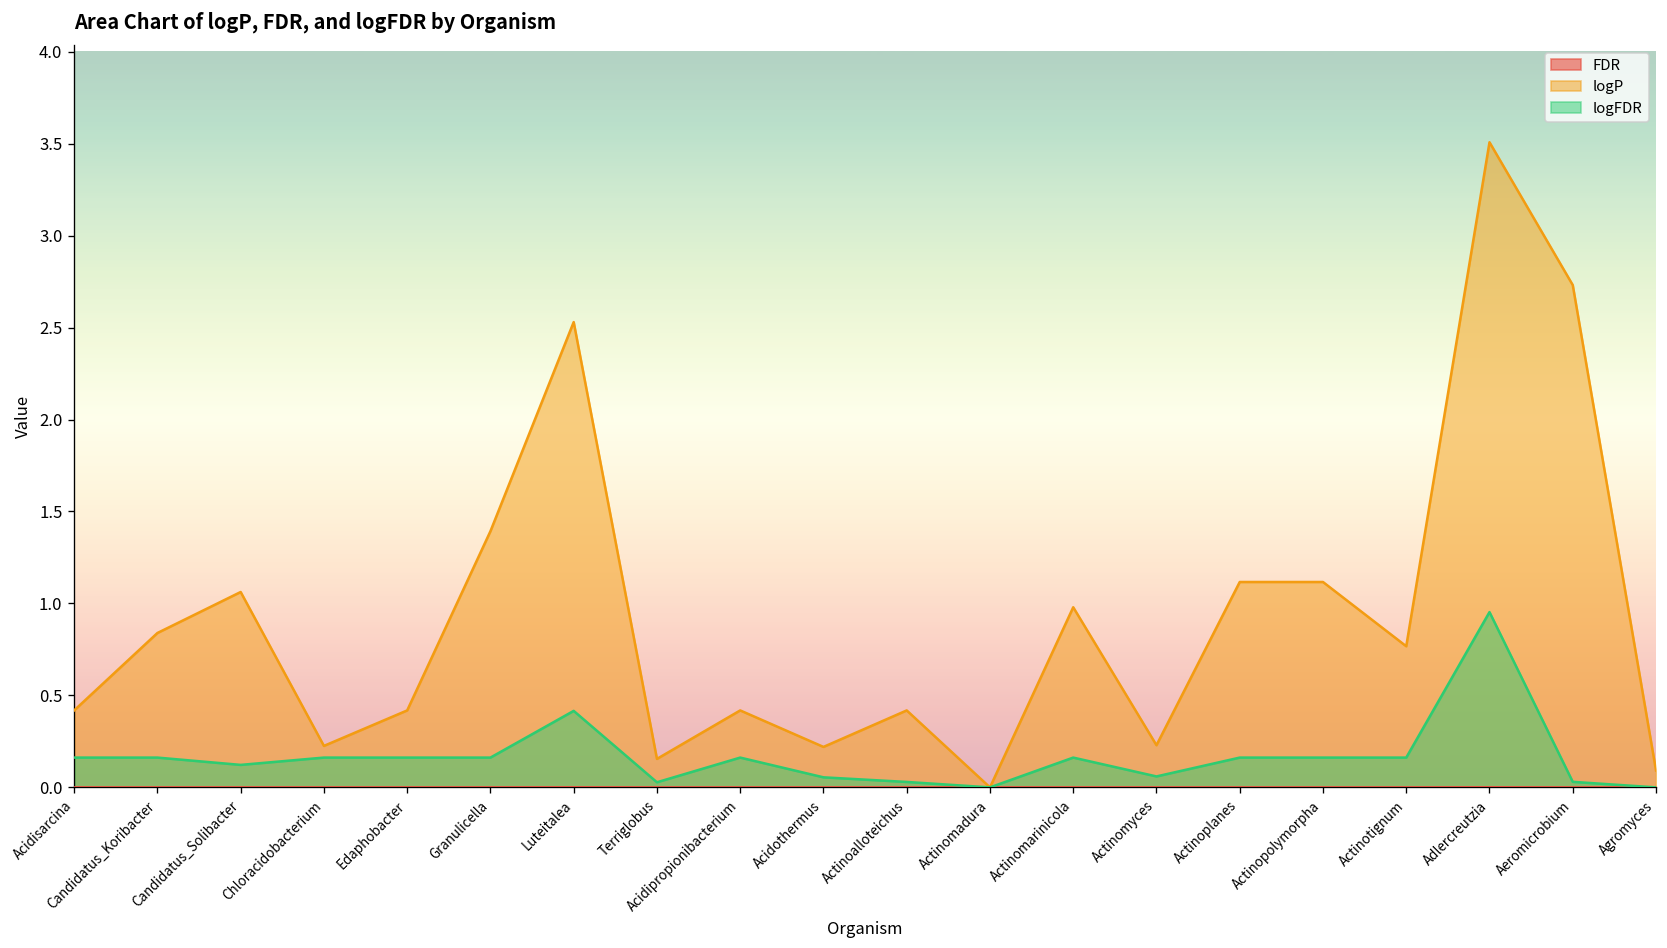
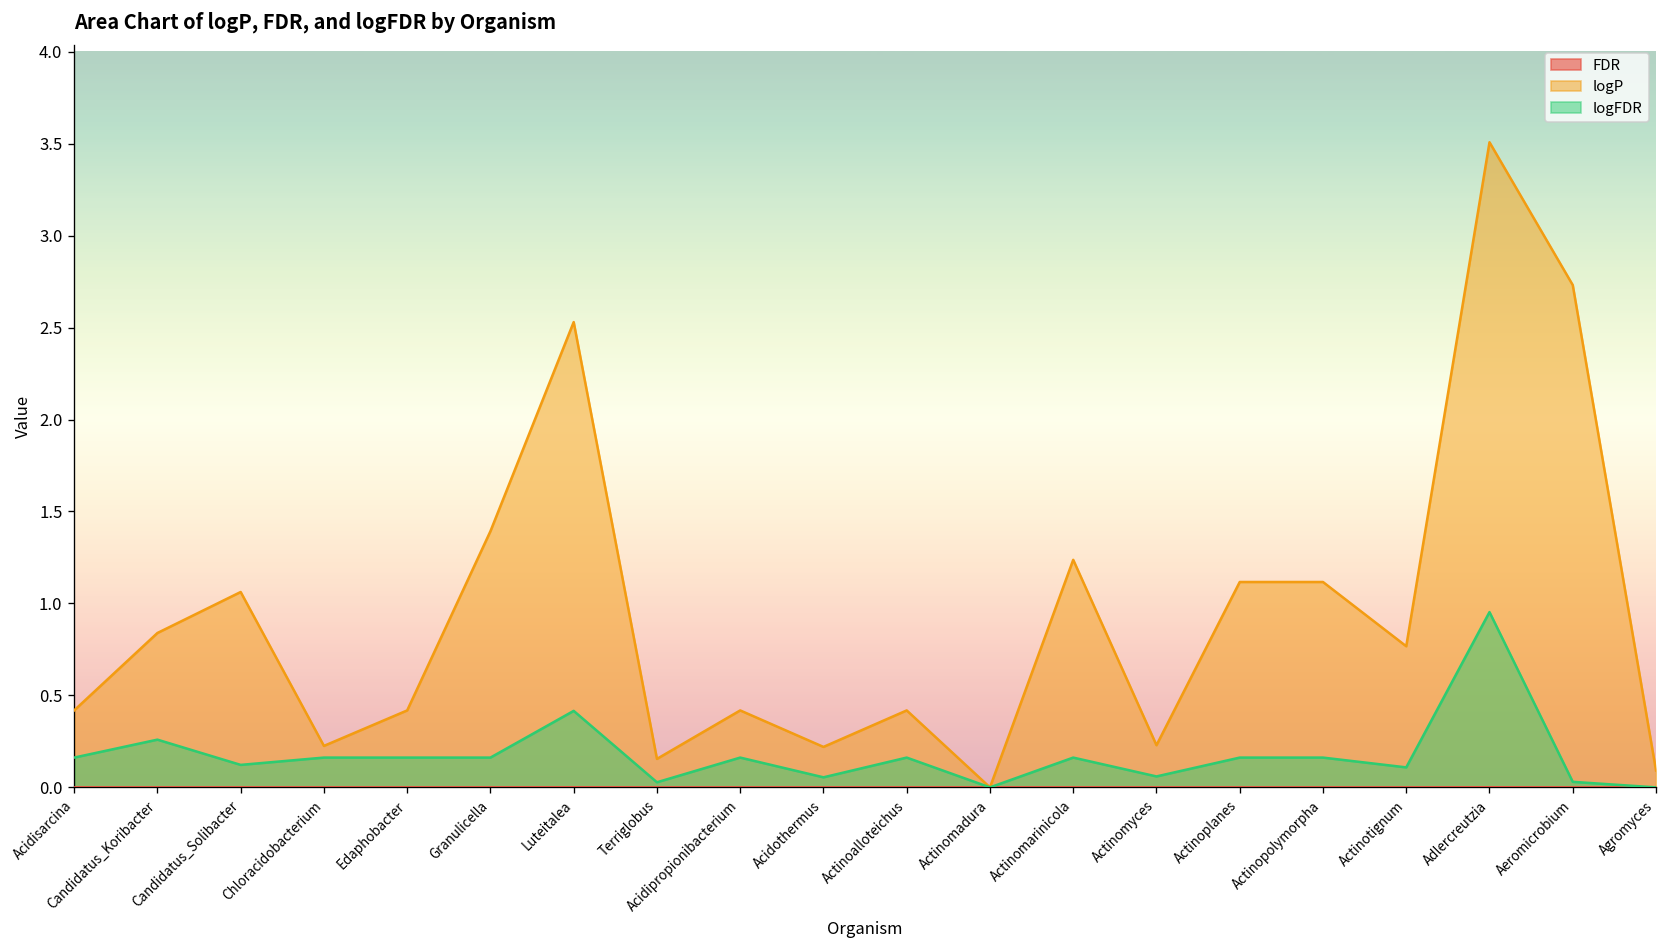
logFDR, Candidatus_Koribacter: 0.16 -> 0.26
logFDR, Actinoalloteichus: 0.03 -> 0.16
logP, Actinomarinicola: 0.98 -> 1.24
logFDR, Actinotignum: 0.16 -> 0.11
